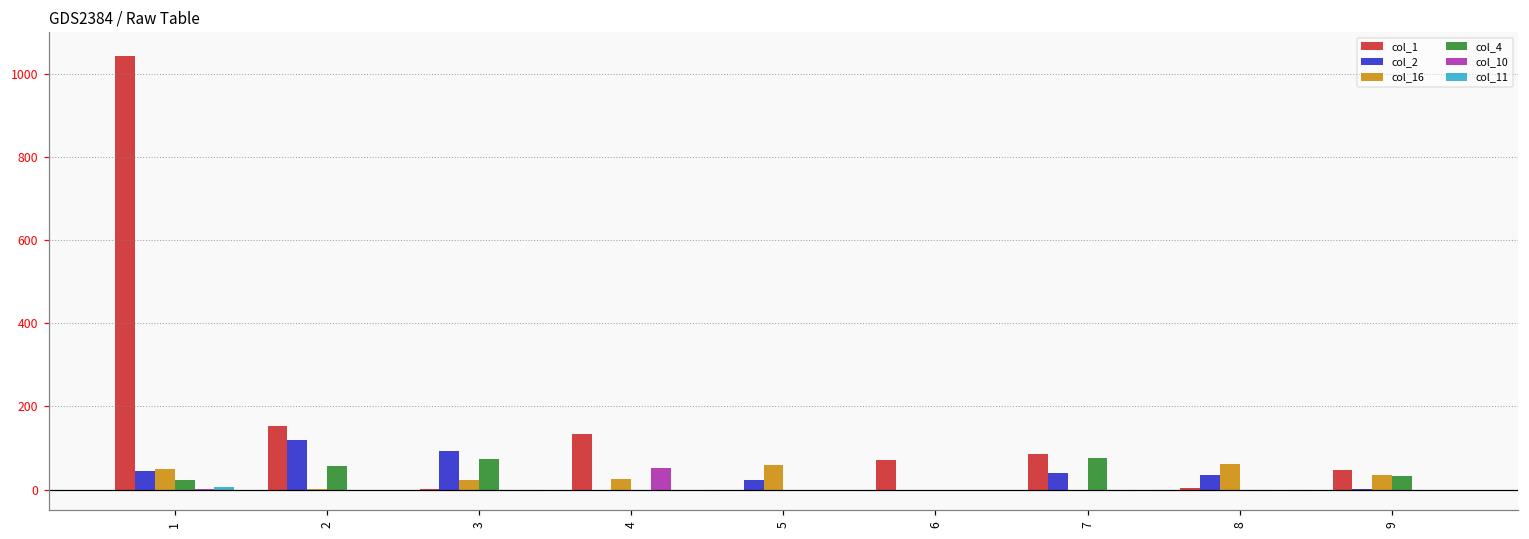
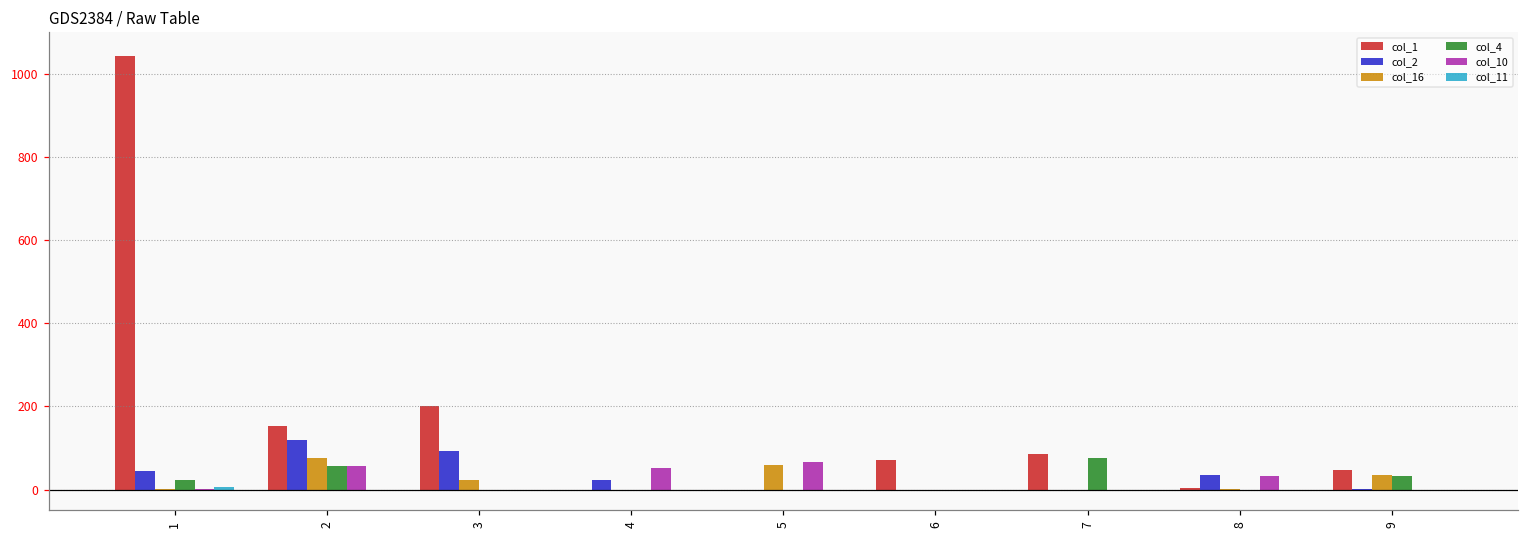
col_16, 1: 50 -> 0
col_16, 2: 0 -> 80
col_10, 2: 0 -> 60
col_1, 3: 0 -> 200
col_4, 3: 70 -> 0
col_1, 4: 130 -> 0
col_2, 4: 0 -> 20
col_16, 4: 30 -> 0
col_2, 5: 20 -> 0
col_10, 5: 0 -> 70
col_2, 7: 40 -> 0
col_16, 8: 60 -> 0
col_10, 8: 0 -> 30
